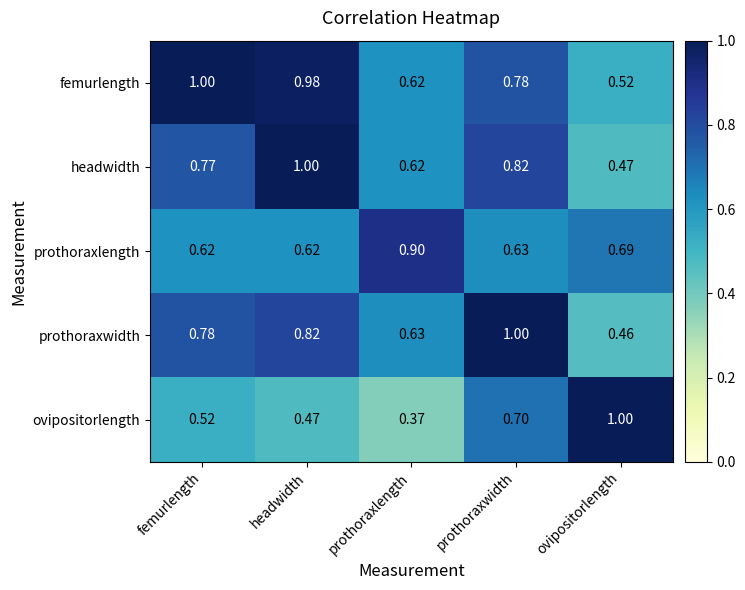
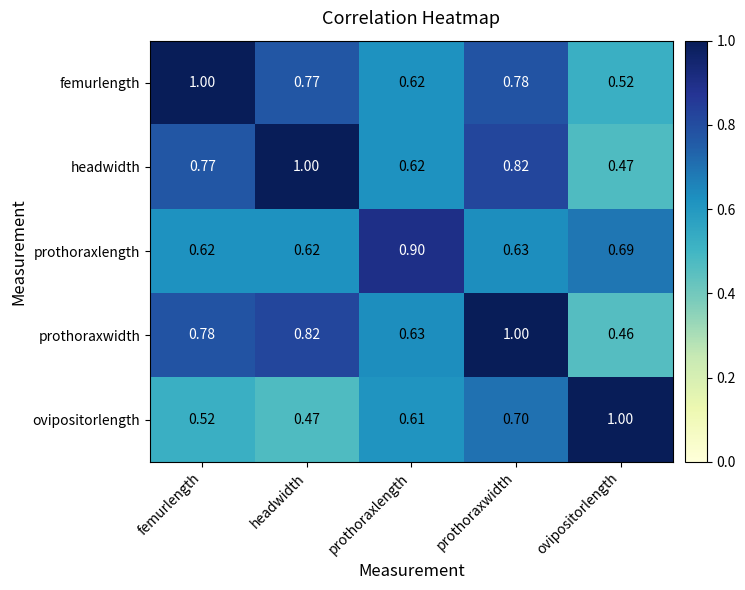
femurlength, headwidth: 0.98 -> 0.77
ovipositorlength, prothoraxlength: 0.37 -> 0.61
